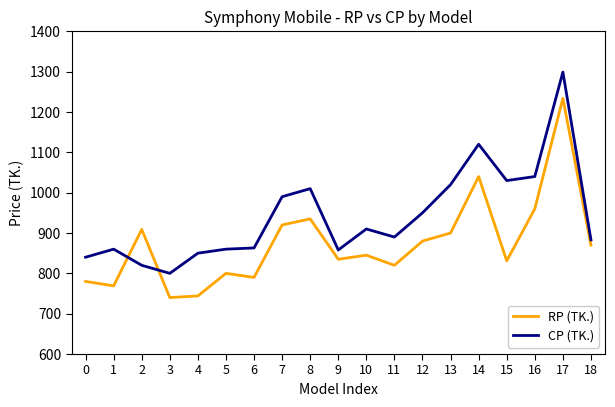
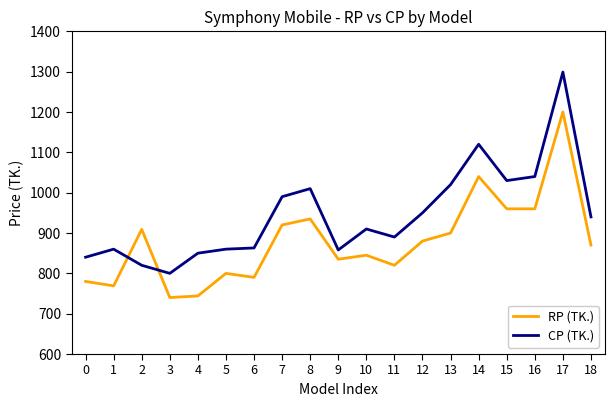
RP (TK.), 15: 830 -> 960
RP (TK.), 17: 1230 -> 1200
CP (TK.), 18: 880 -> 940
